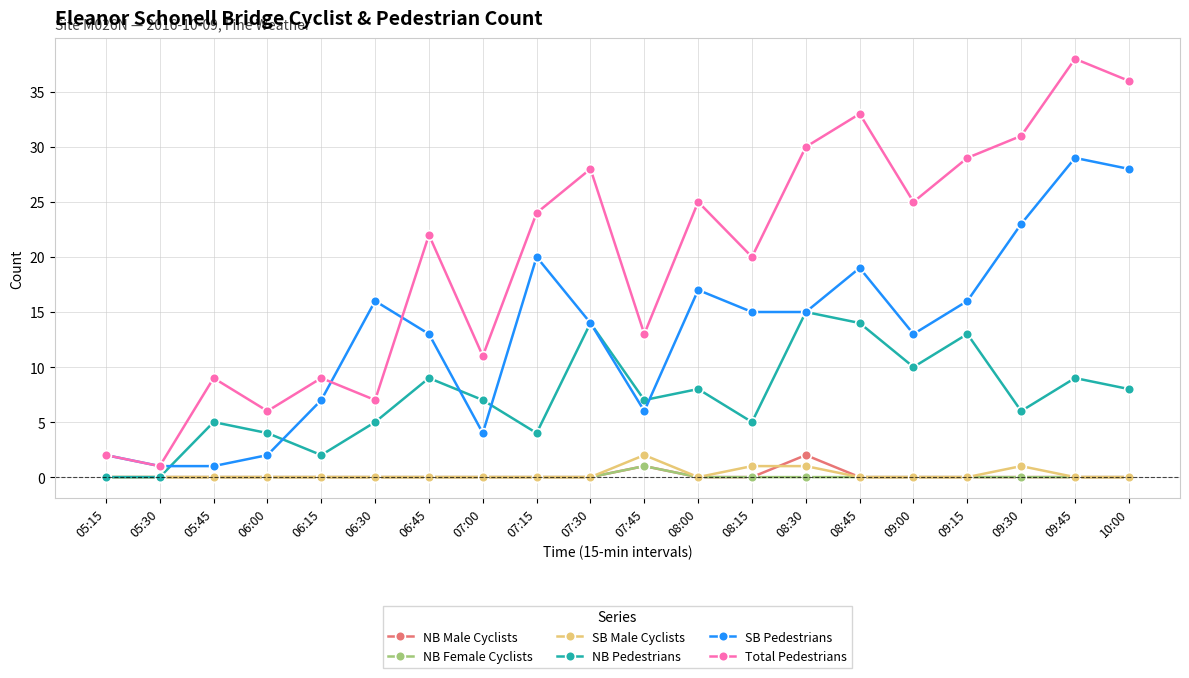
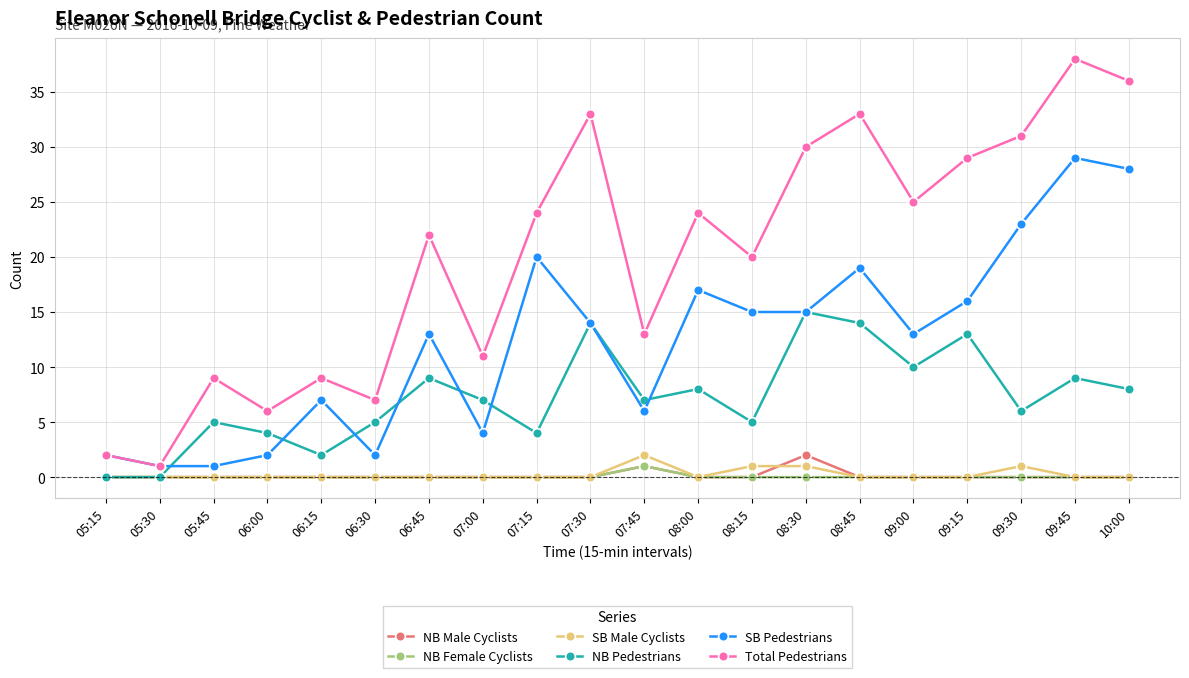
SB Pedestrians, 06:30: 16 -> 2
Total Pedestrians, 07:30: 28 -> 33
Total Pedestrians, 08:00: 25 -> 24
